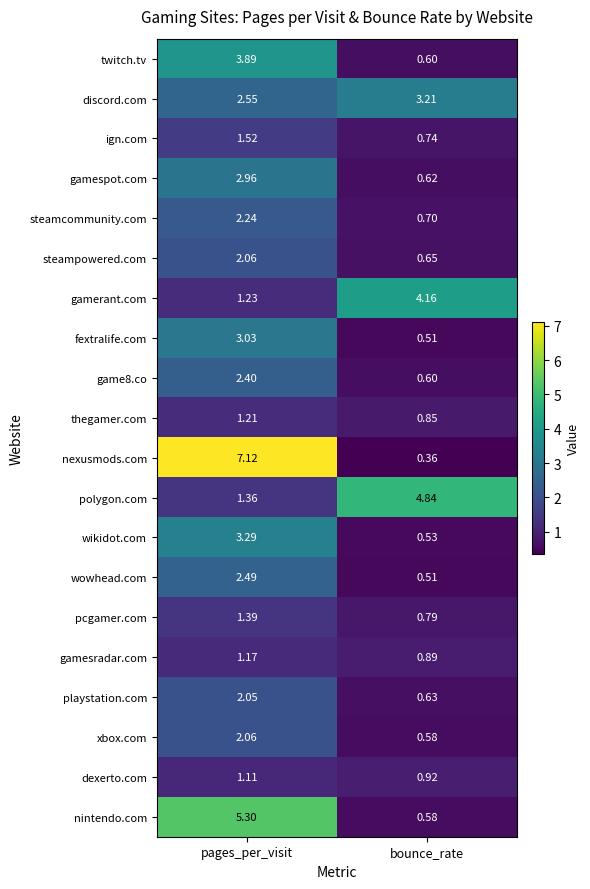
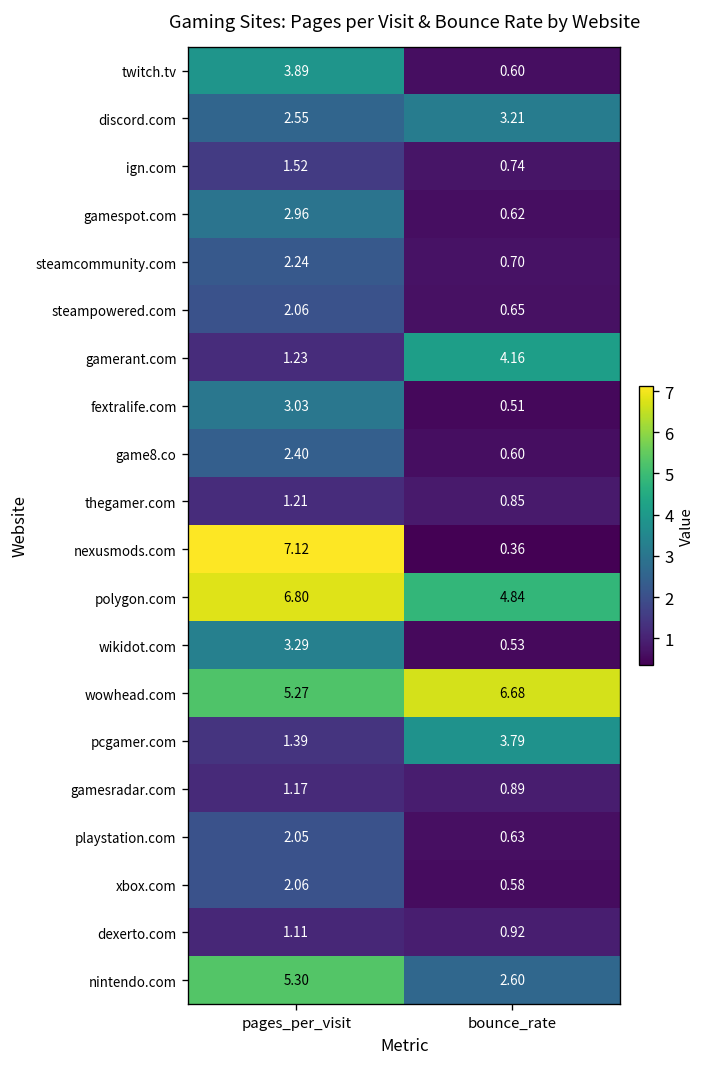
polygon.com, pages_per_visit: 1.36 -> 6.80
wowhead.com, pages_per_visit: 2.49 -> 5.27
wowhead.com, bounce_rate: 0.51 -> 6.68
pcgamer.com, bounce_rate: 0.79 -> 3.79
nintendo.com, bounce_rate: 0.58 -> 2.60
